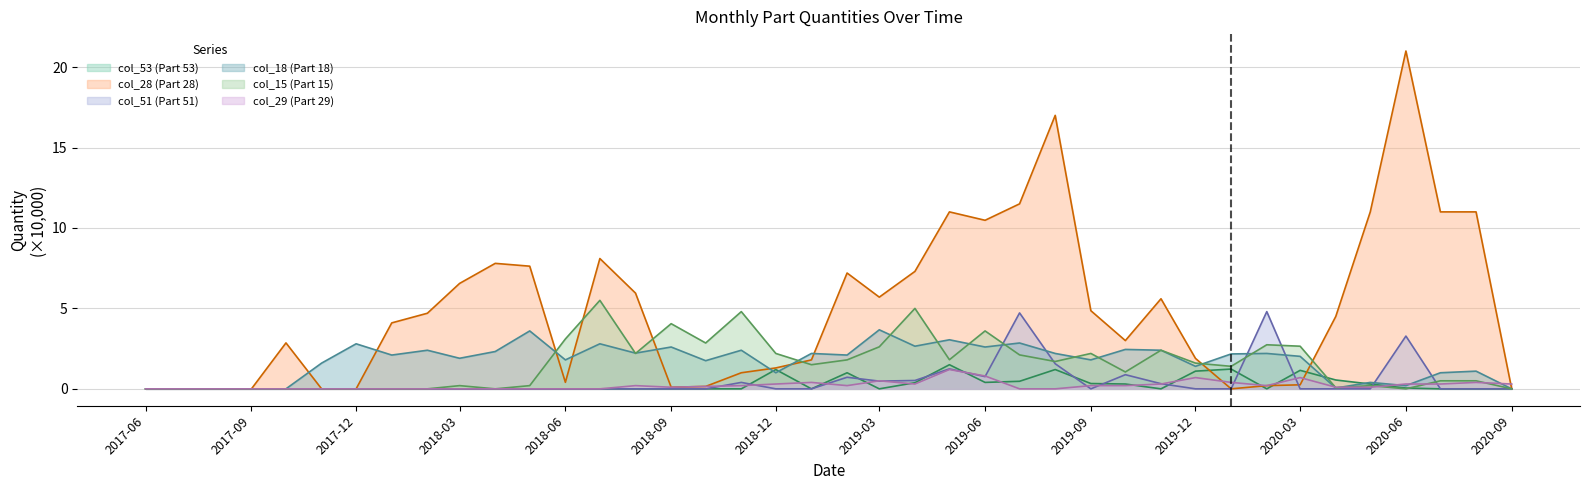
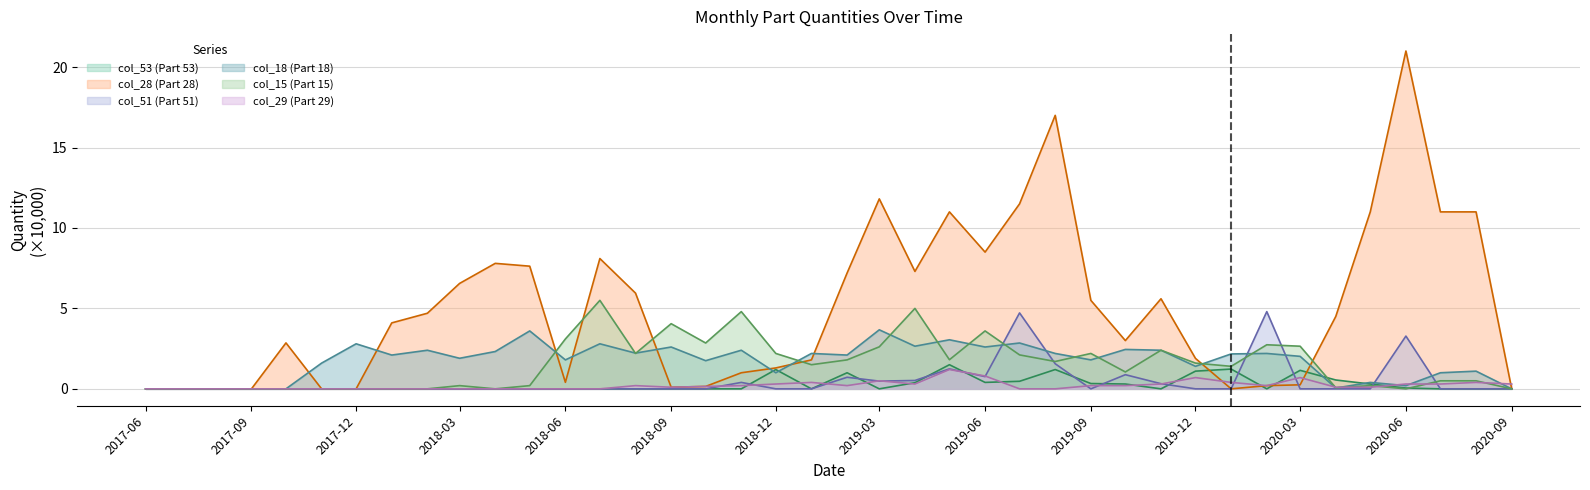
col_28 (Part 28), 2019-03: 5.7 -> 11.8
col_28 (Part 28), 2019-06: 10.5 -> 8.5
col_28 (Part 28), 2019-09: 4.9 -> 5.5
